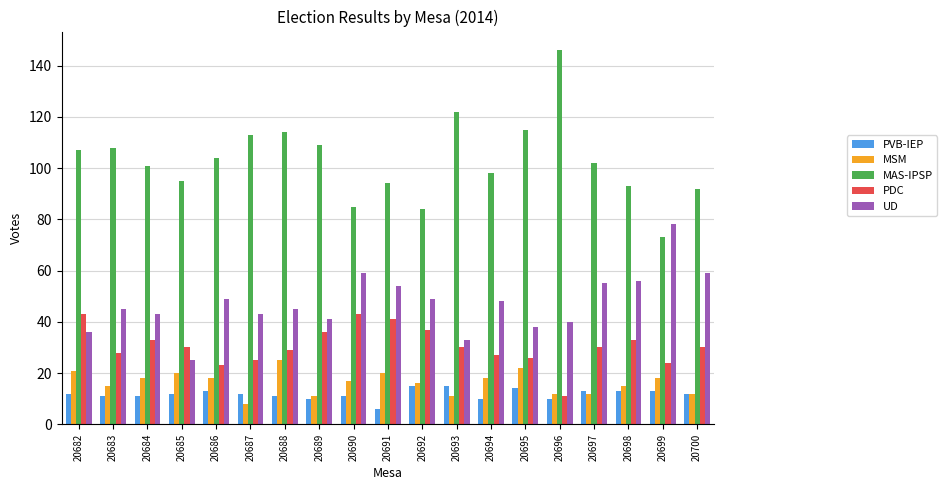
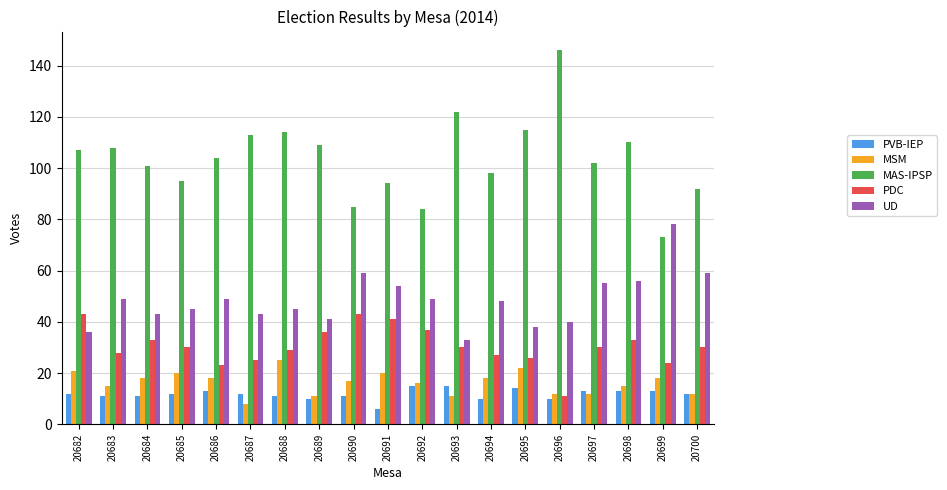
UD, 20683: 45 -> 49
UD, 20685: 25 -> 45
MAS-IPSP, 20698: 93 -> 110
